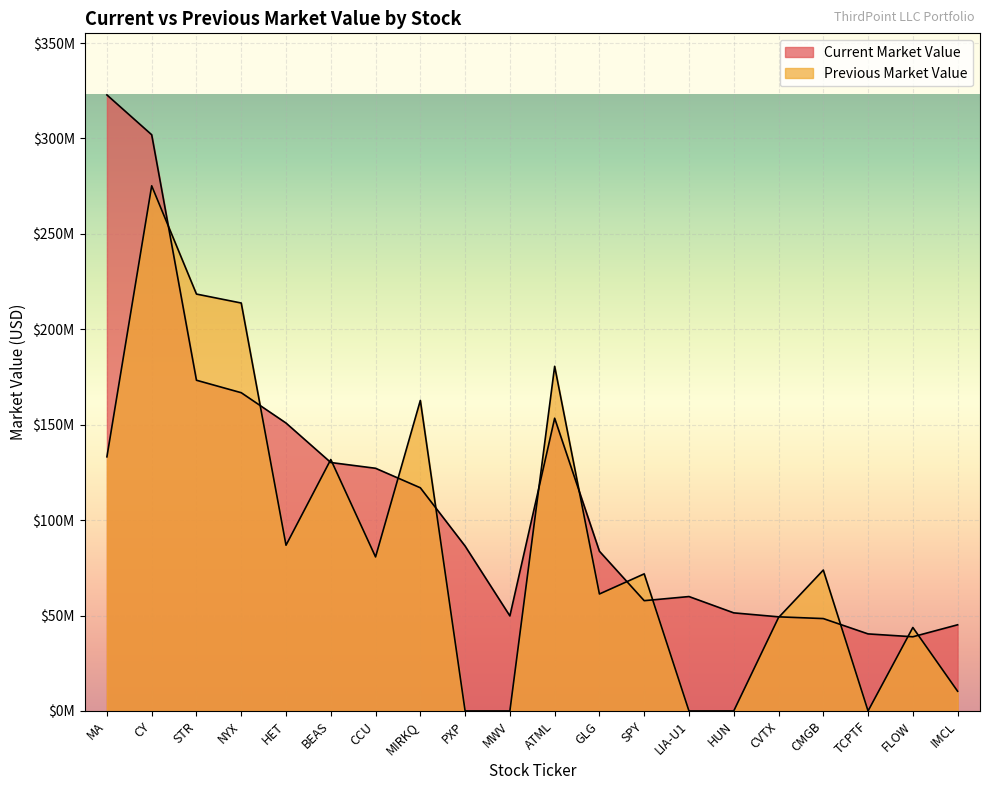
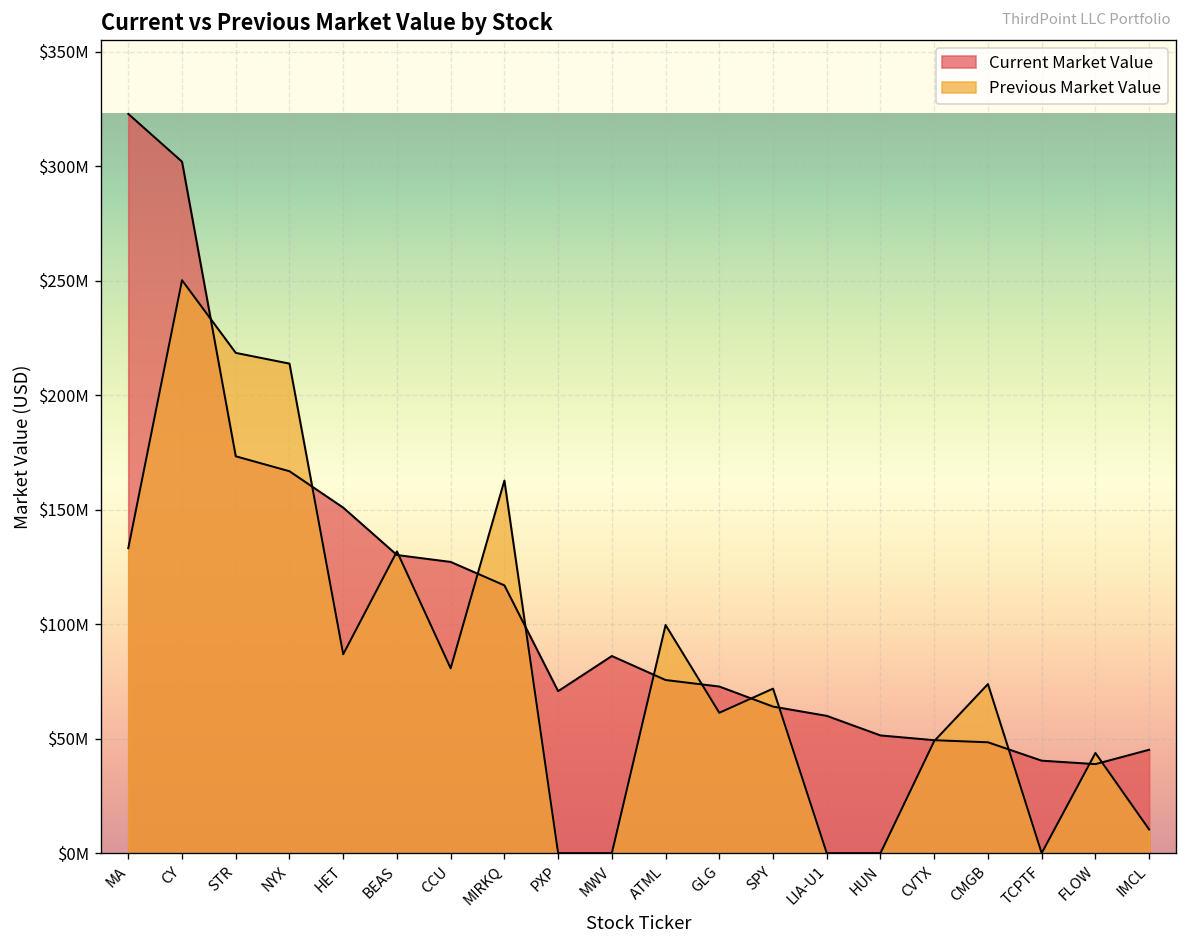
Previous Market Value, CY: $275000000 -> $250000000
Current Market Value, PXP: $86000000 -> $71000000
Current Market Value, MWV: $50000000 -> $86000000
Current Market Value, ATML: $153000000 -> $76000000
Previous Market Value, ATML: $181000000 -> $100000000
Current Market Value, GLG: $84000000 -> $73000000
Current Market Value, SPY: $58000000 -> $64000000
